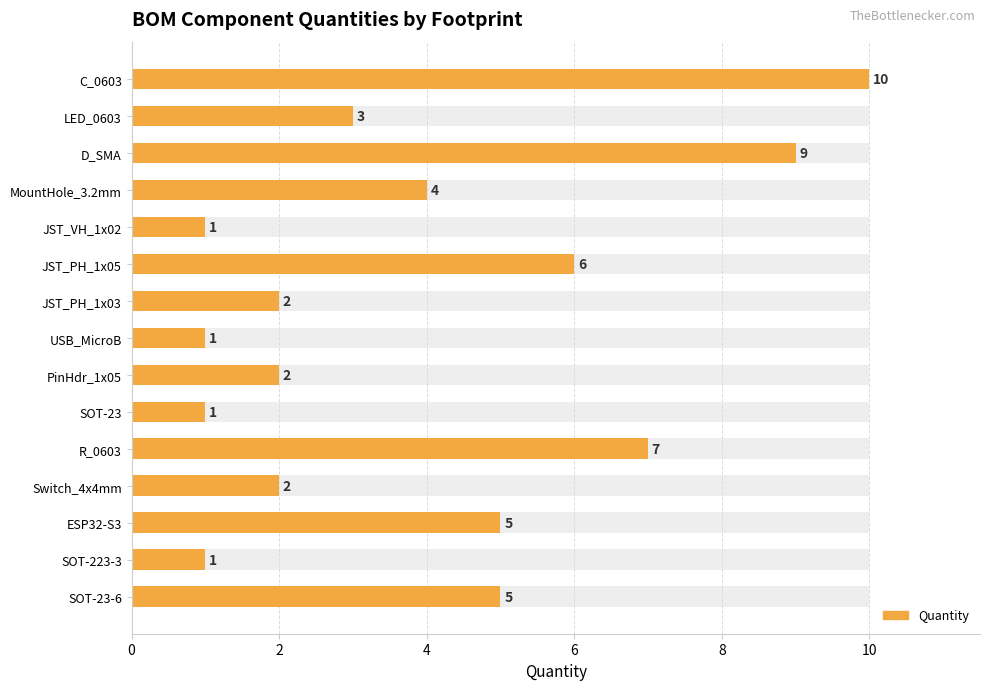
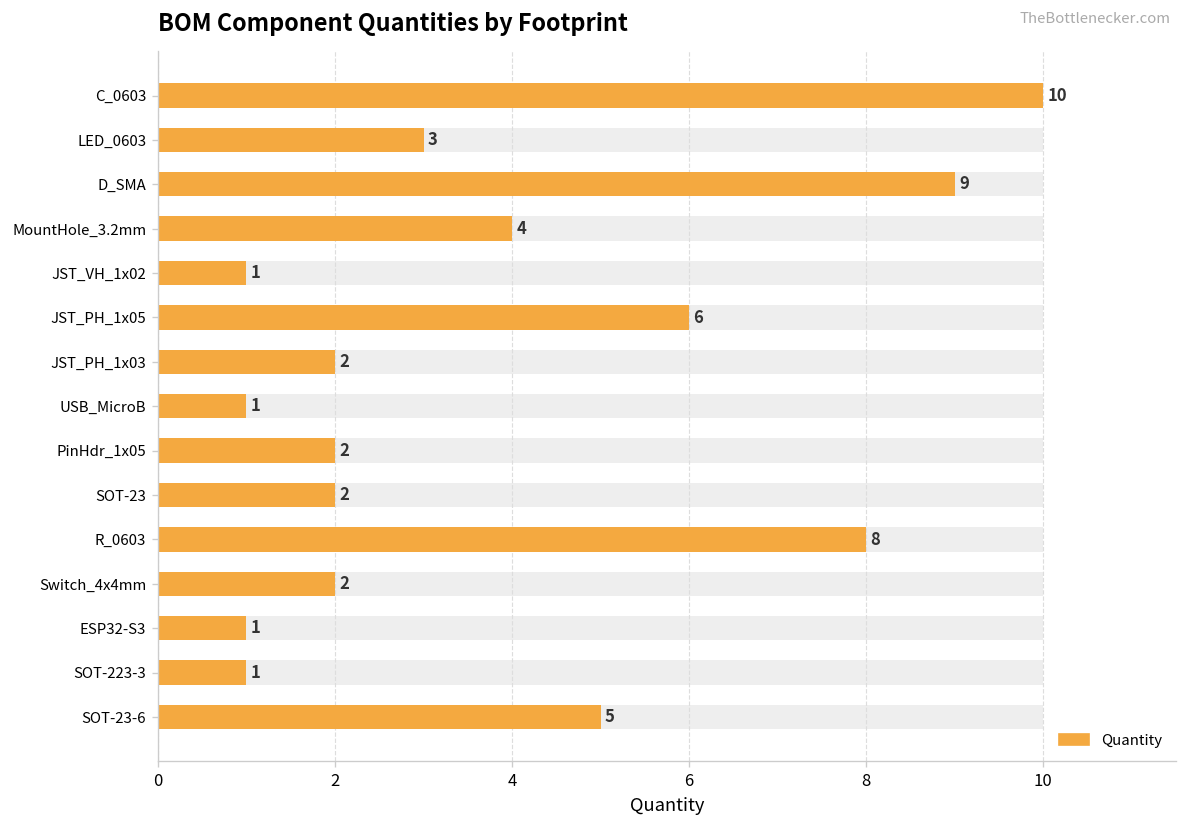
Quantity, SOT-23: 1 -> 2
Quantity, R_0603: 7 -> 8
Quantity, ESP32-S3: 5 -> 1
